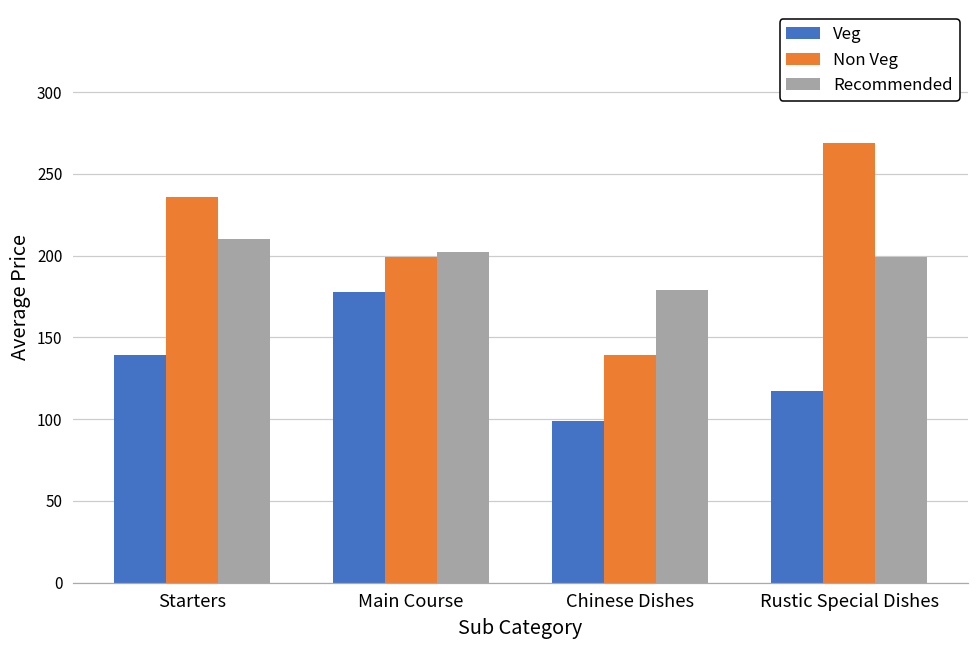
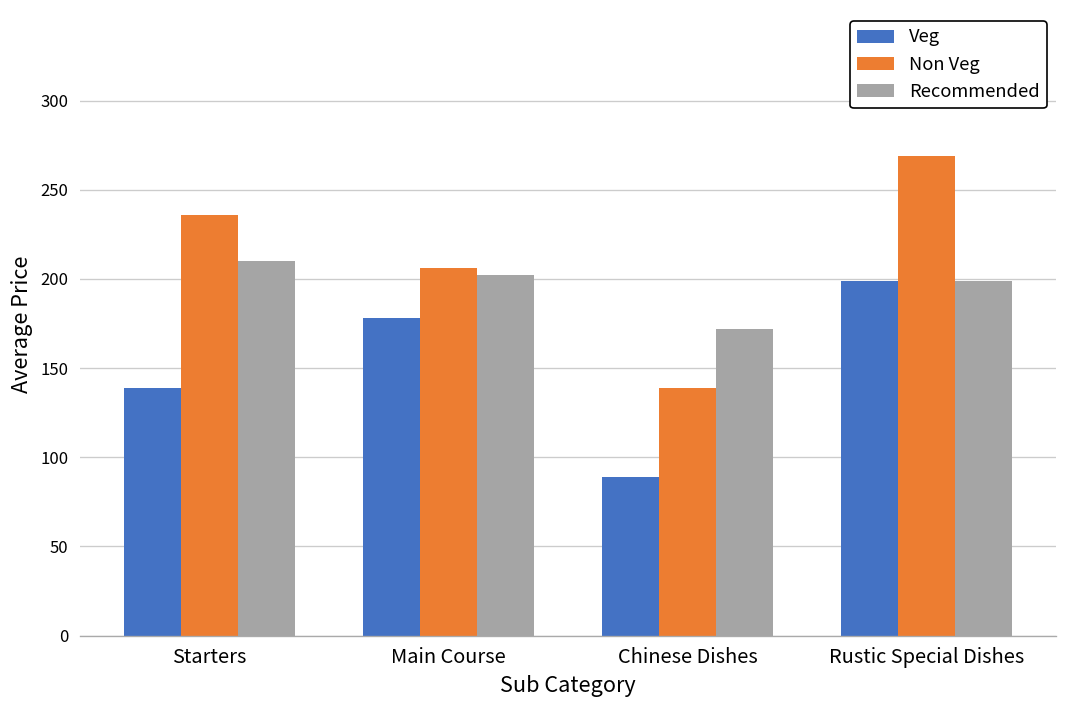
Non Veg, Main Course: 199 -> 206
Veg, Chinese Dishes: 99 -> 89
Recommended, Chinese Dishes: 179 -> 172
Veg, Rustic Special Dishes: 117 -> 199
